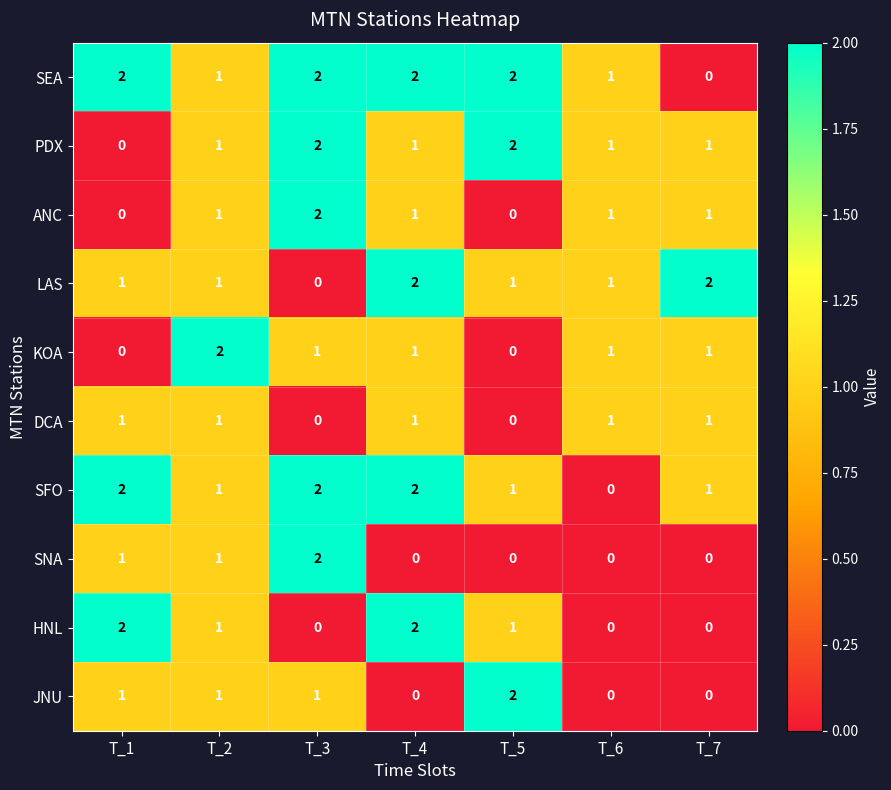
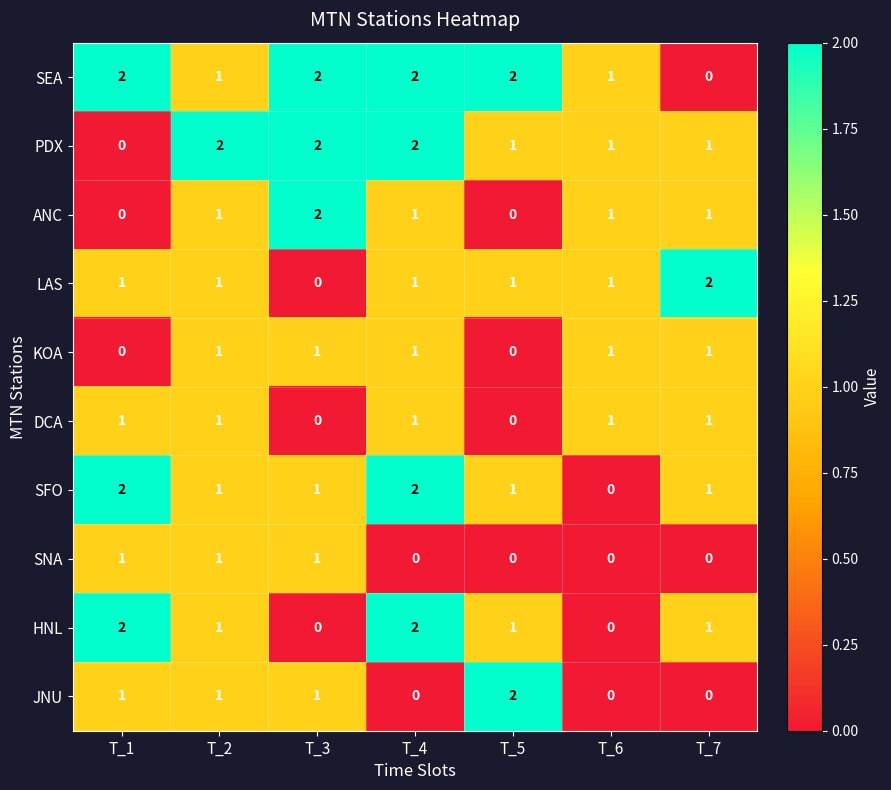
PDX, T_2: 1 -> 2
PDX, T_4: 1 -> 2
PDX, T_5: 2 -> 1
LAS, T_4: 2 -> 1
KOA, T_2: 2 -> 1
SFO, T_3: 2 -> 1
SNA, T_3: 2 -> 1
HNL, T_7: 0 -> 1
